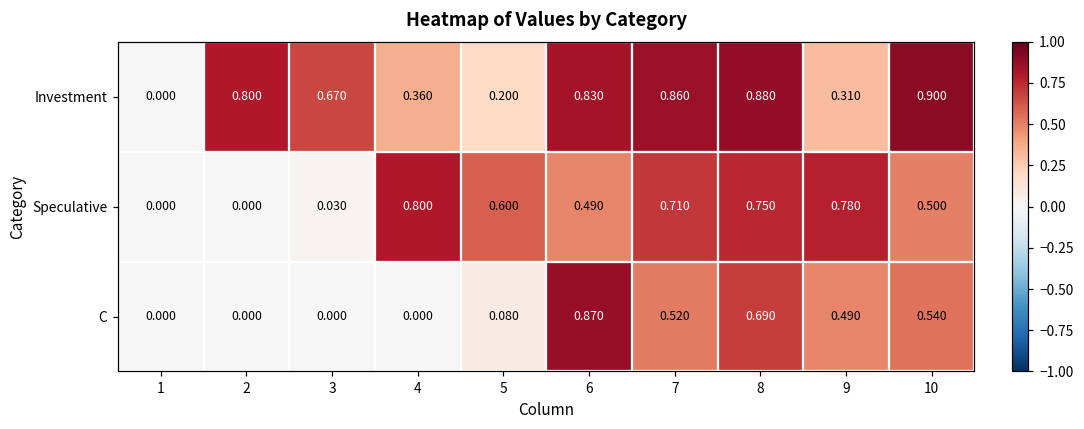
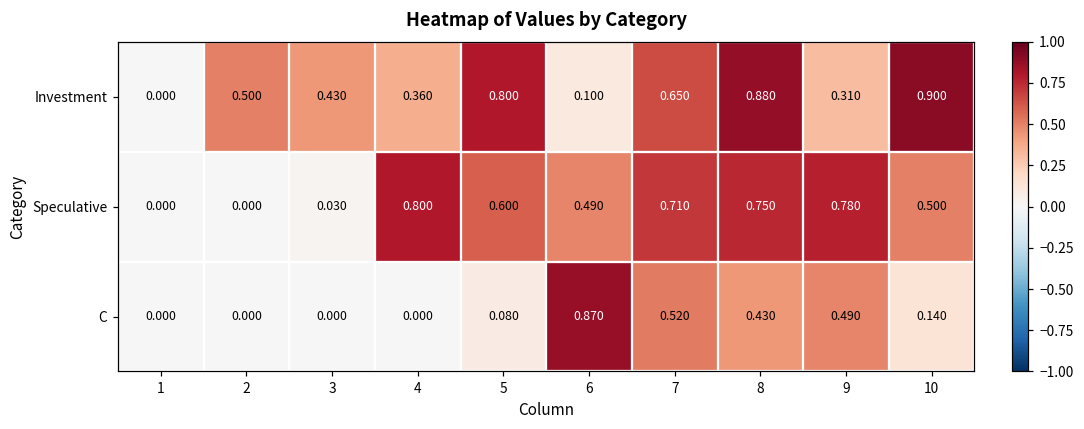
Investment, 2: 0.800 -> 0.500
Investment, 3: 0.670 -> 0.430
Investment, 5: 0.200 -> 0.800
Investment, 6: 0.830 -> 0.100
Investment, 7: 0.860 -> 0.650
C, 8: 0.690 -> 0.430
C, 10: 0.540 -> 0.140
